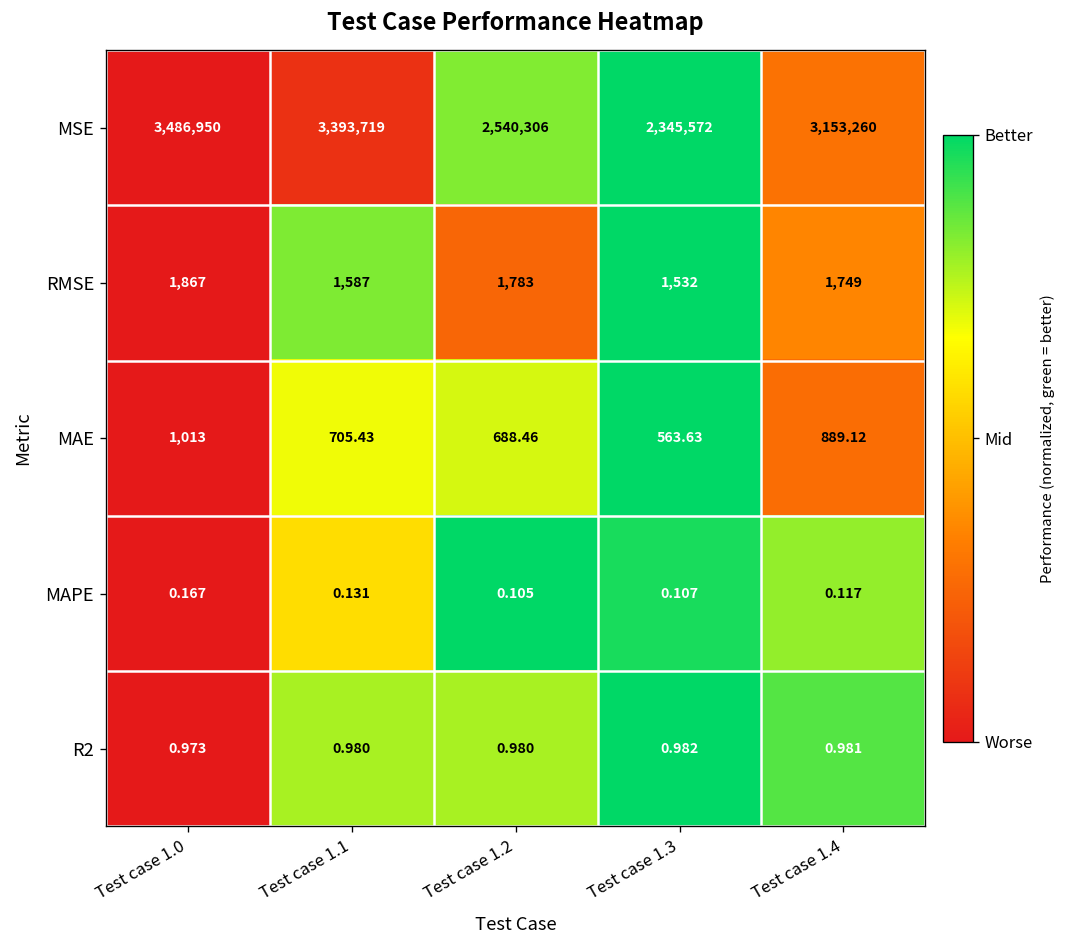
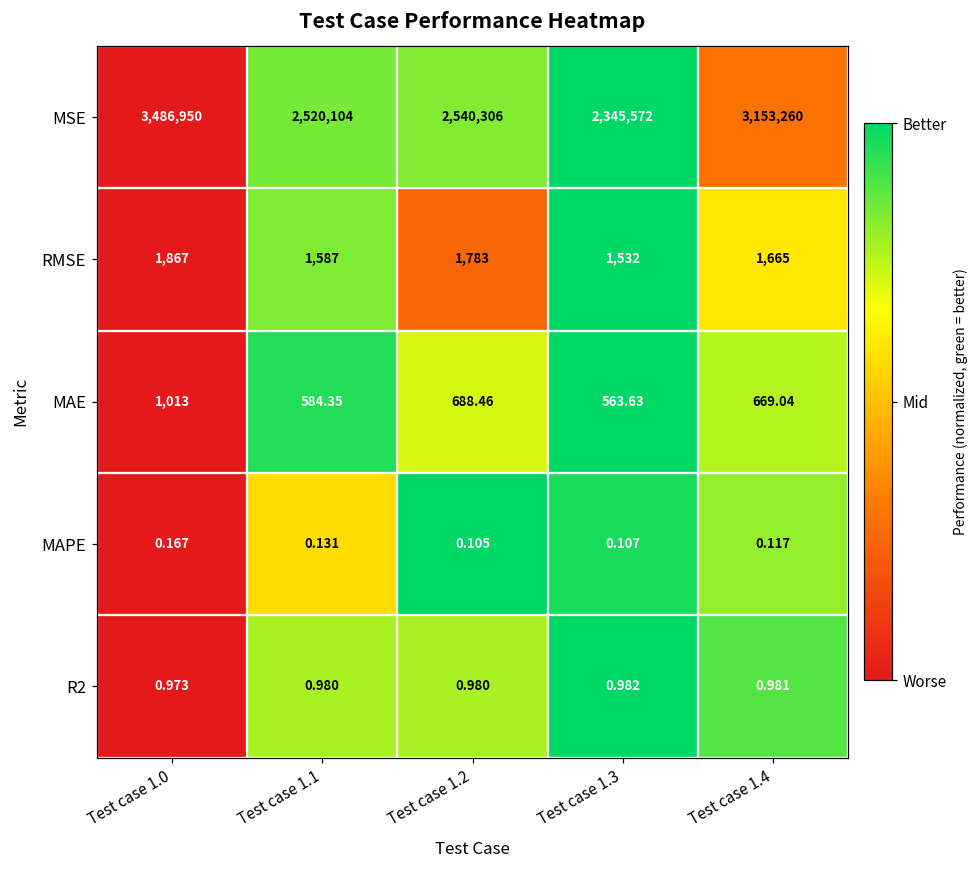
MSE, Test case 1.1: 3,393,719 -> 2,520,104
RMSE, Test case 1.4: 1,749 -> 1,665
MAE, Test case 1.1: 705.43 -> 584.35
MAE, Test case 1.4: 889.12 -> 669.04
